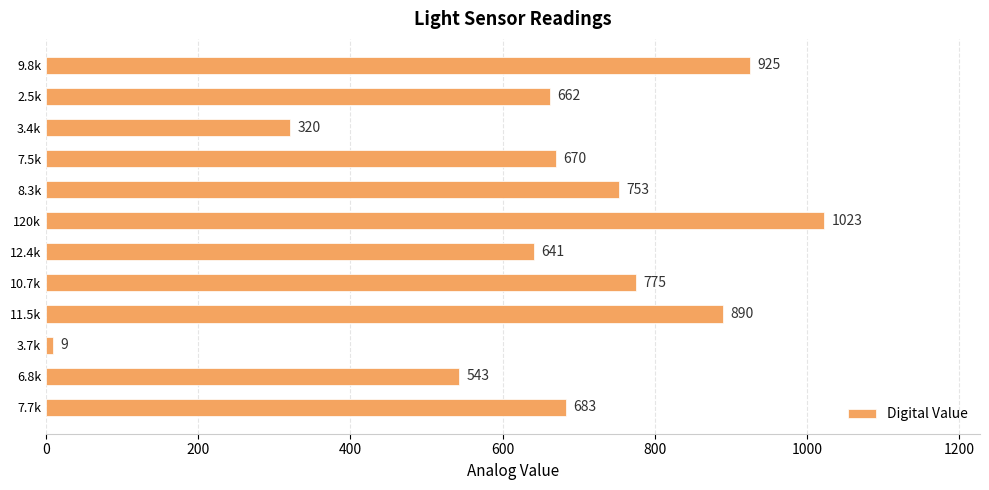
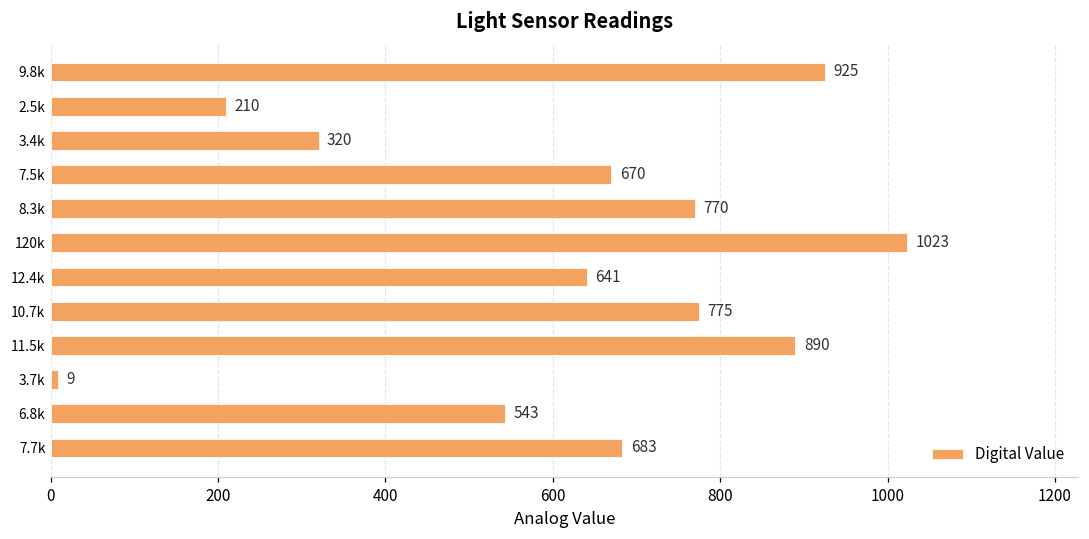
2.5k: 662 -> 210
8.3k: 753 -> 770
